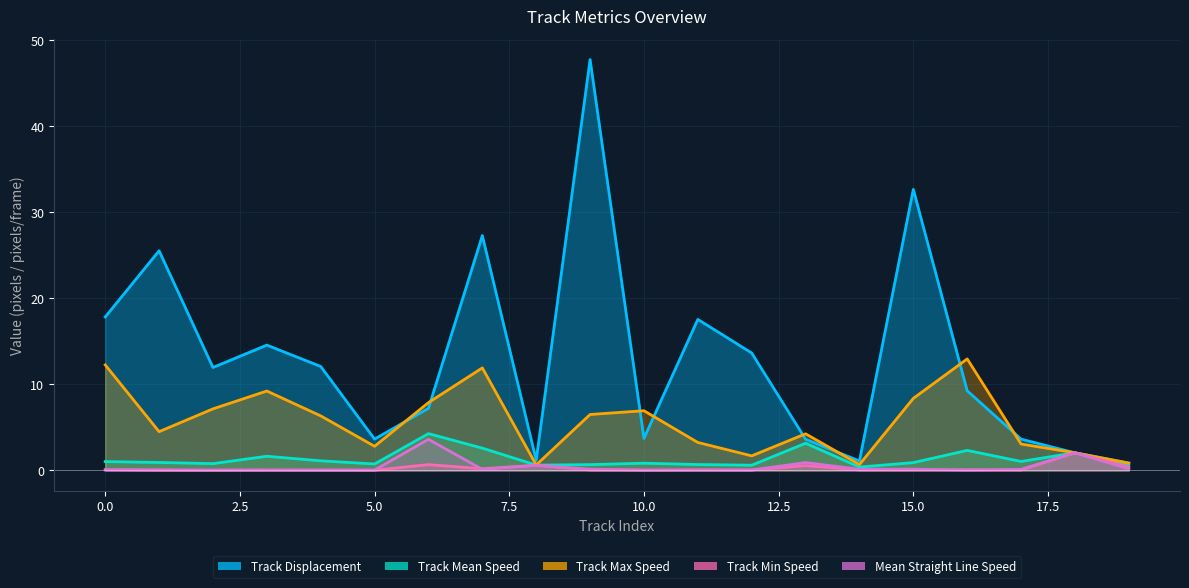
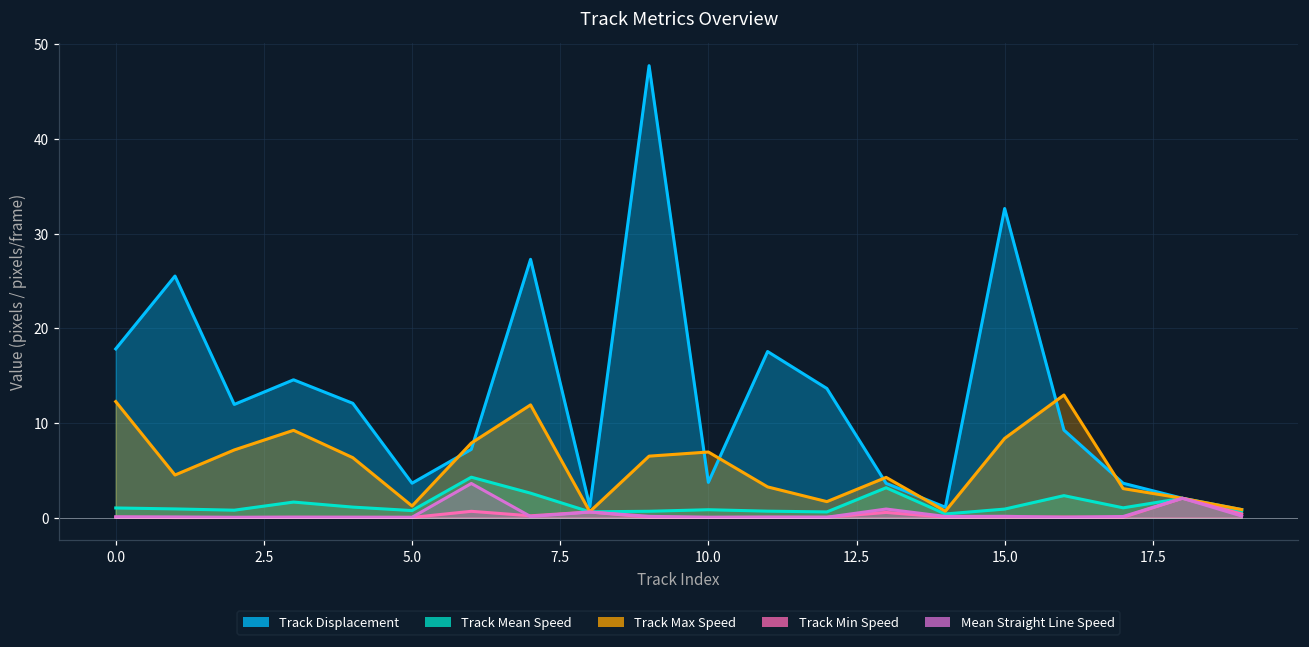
Track Max Speed, 5.0: 3 -> 1
